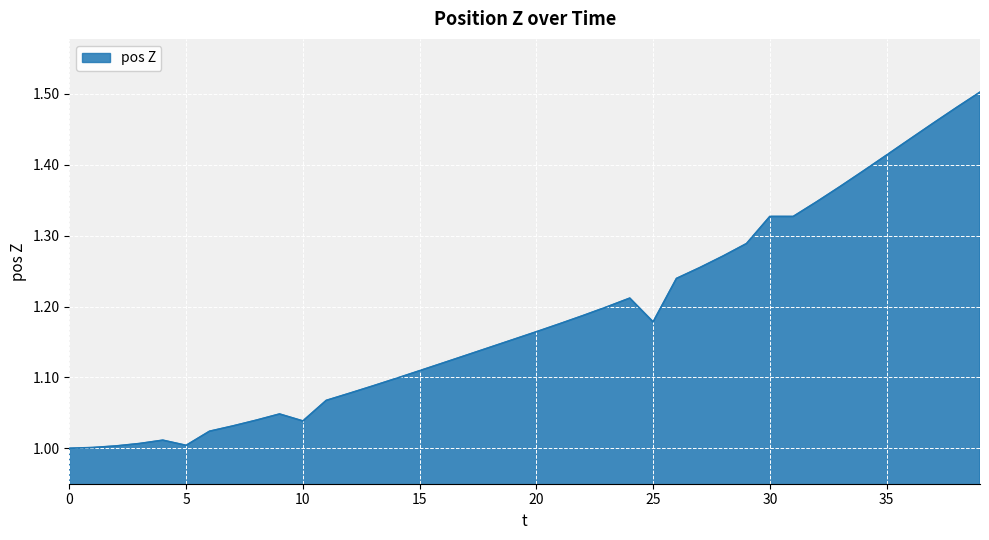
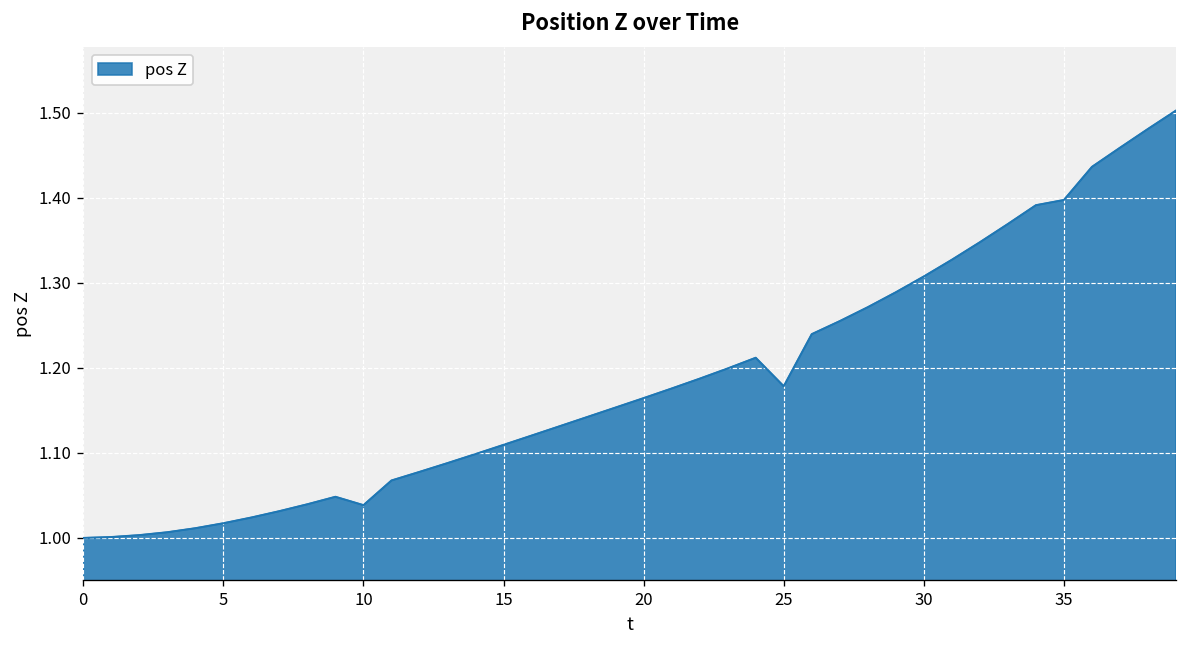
5: 1.00 -> 1.02
30: 1.33 -> 1.31
35: 1.41 -> 1.40
